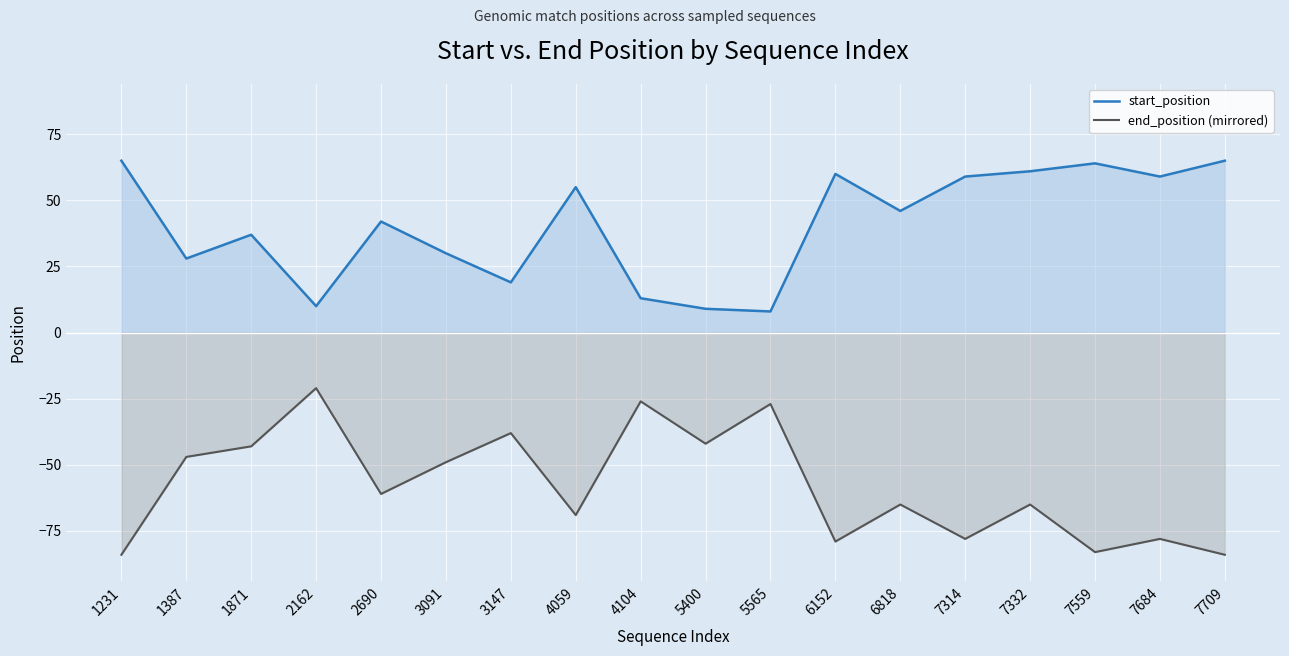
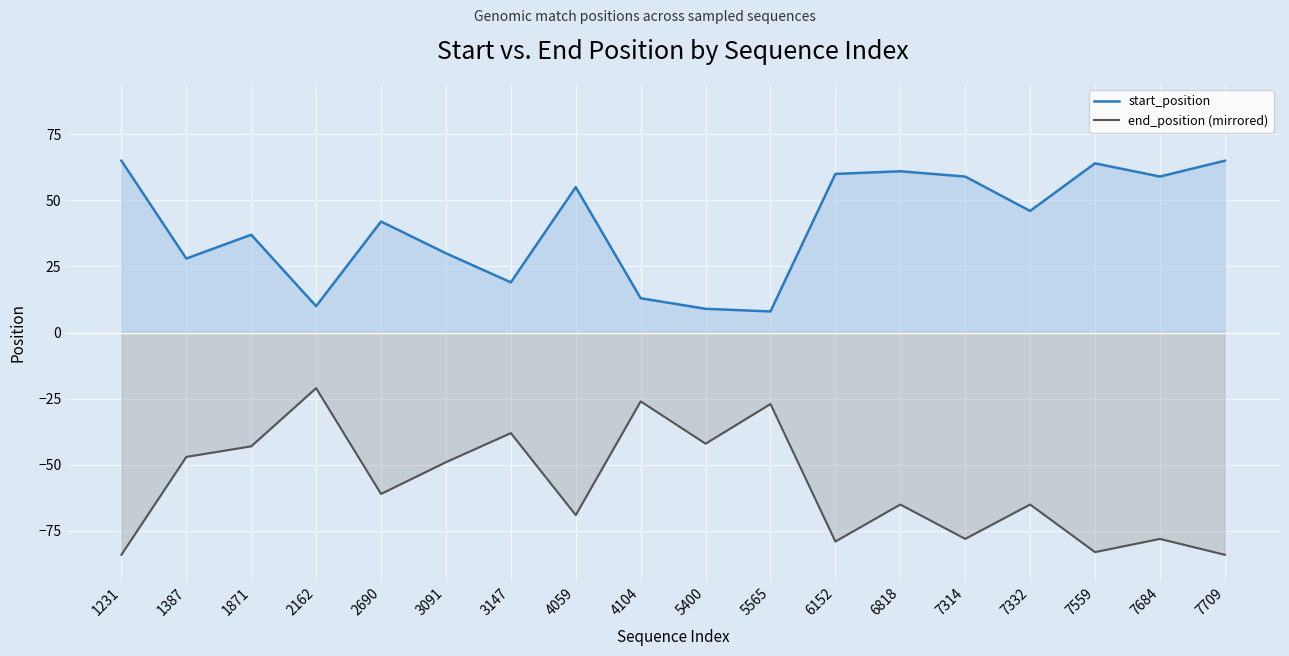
start_position, 6818: 46 -> 61
start_position, 7332: 61 -> 46
